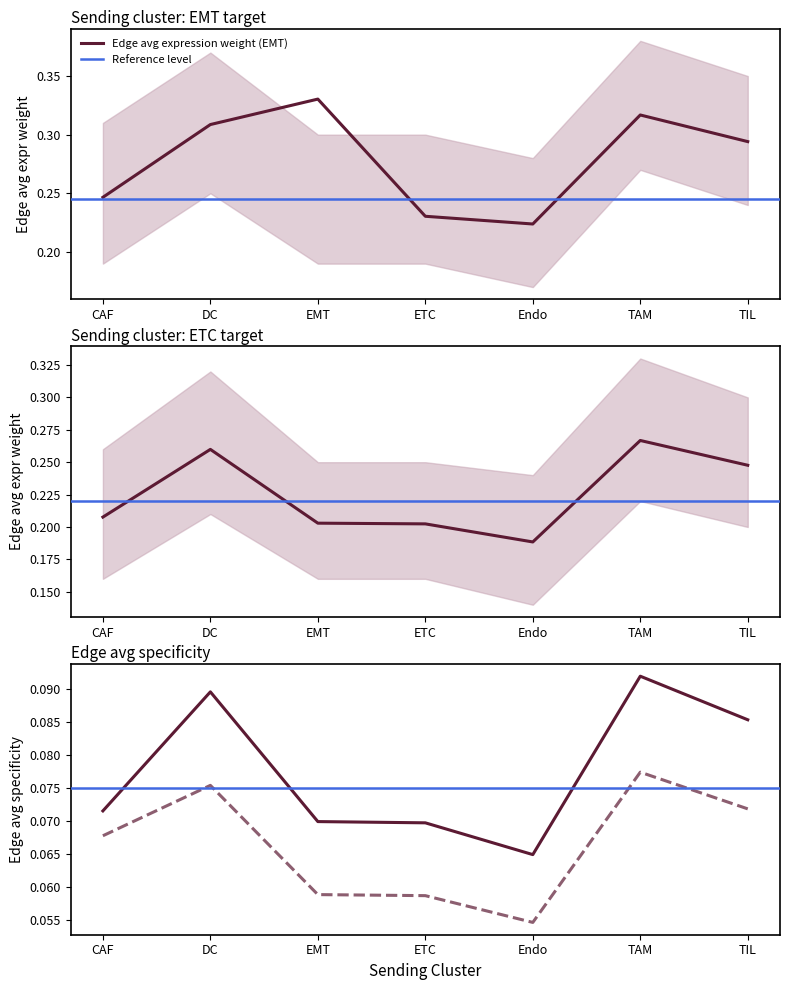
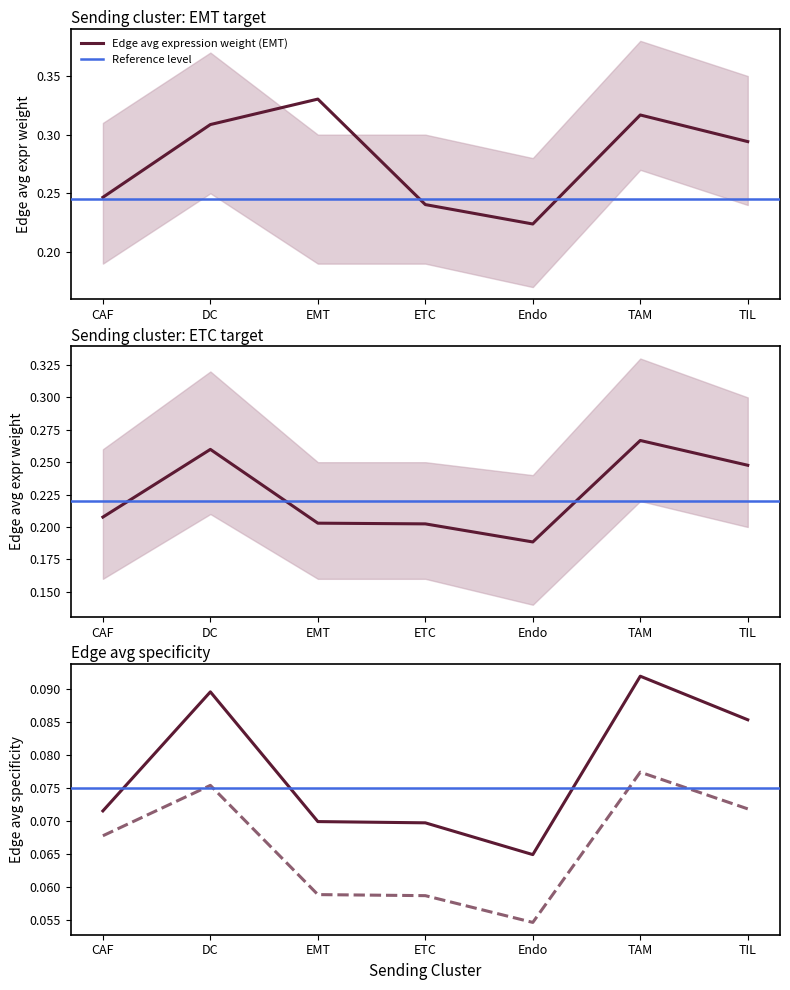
Sending cluster: EMT target, Edge avg expression weight (EMT), ETC: 0.230 -> 0.240
